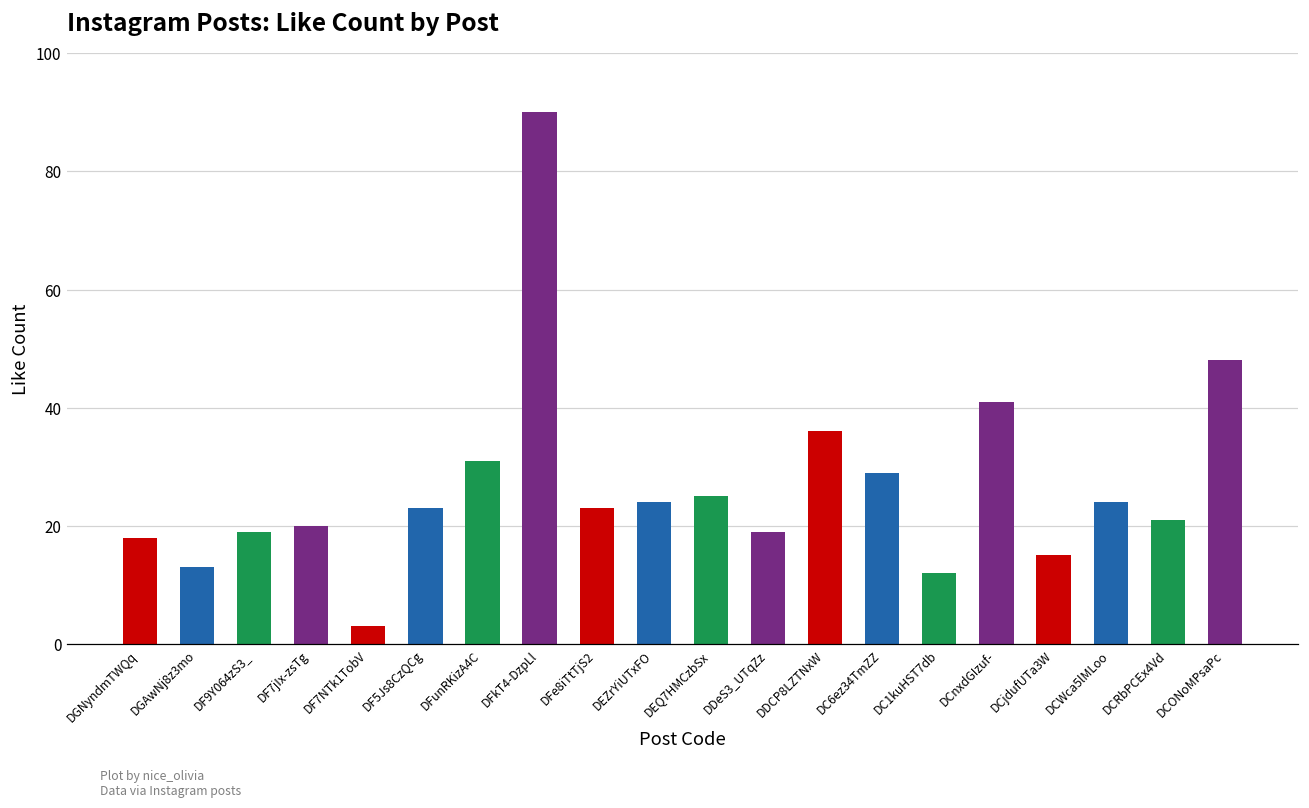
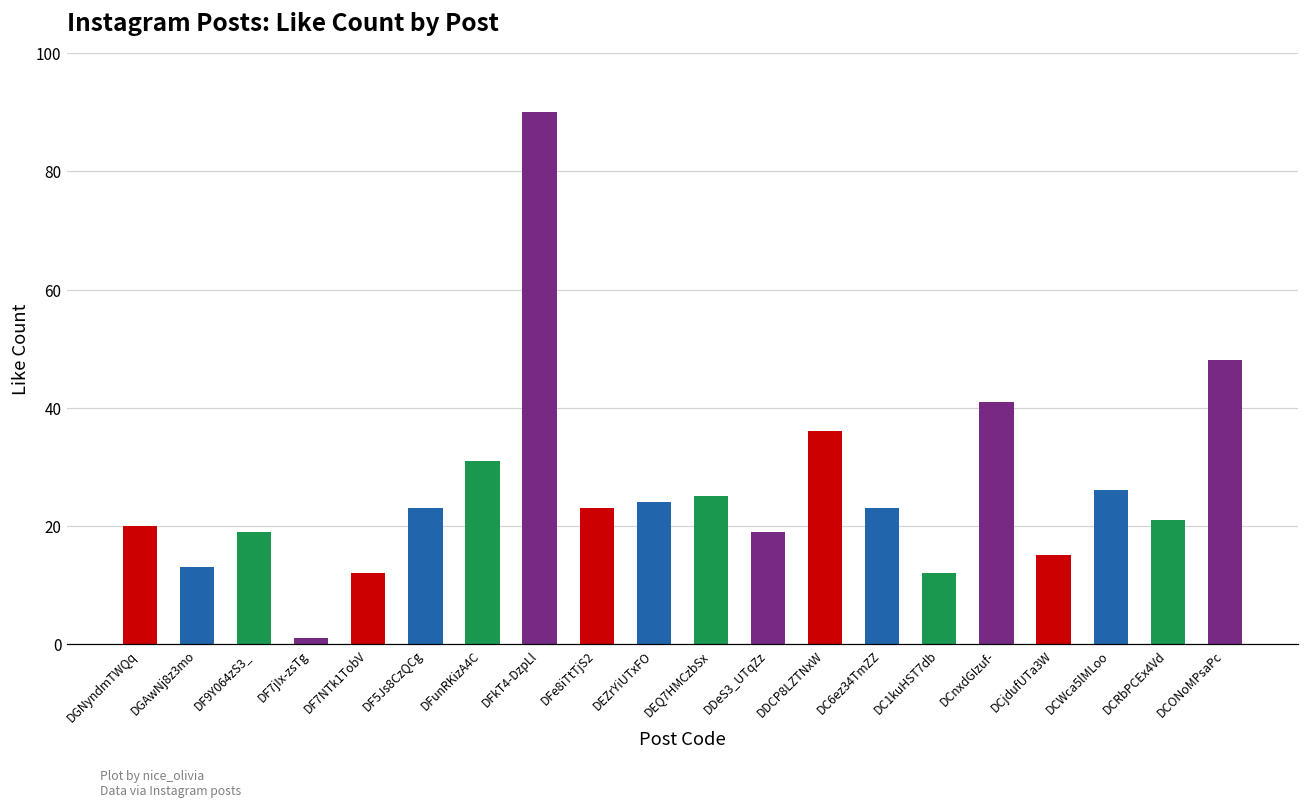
DGNyndmTWQq: 18 -> 20
DF7jIx-zsTg: 20 -> 1
DF7NTk1TobV: 3 -> 12
DC6ez34TmZZ: 29 -> 23
DCWca5lMLoo: 24 -> 26
